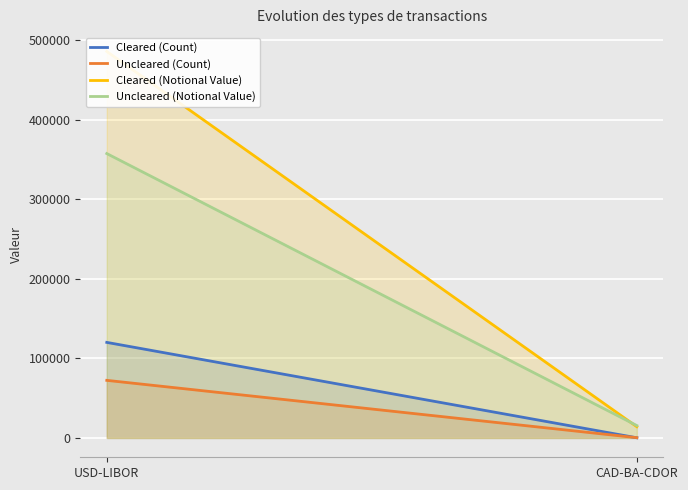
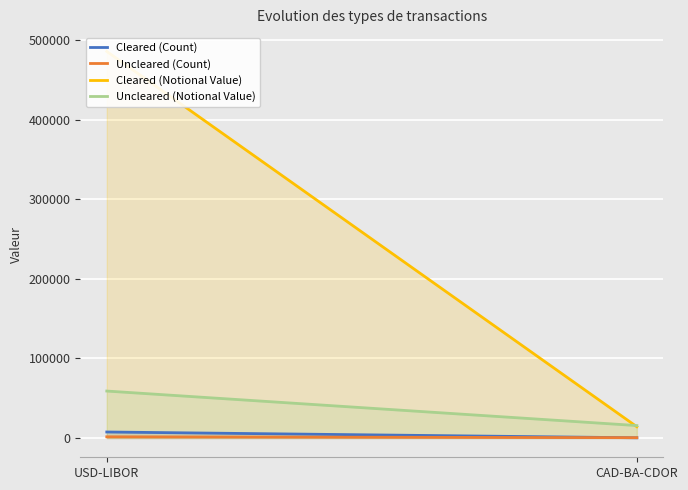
Cleared (Count), USD-LIBOR: 120000 -> 10000
Uncleared (Count), USD-LIBOR: 70000 -> 0
Uncleared (Notional Value), USD-LIBOR: 360000 -> 60000
